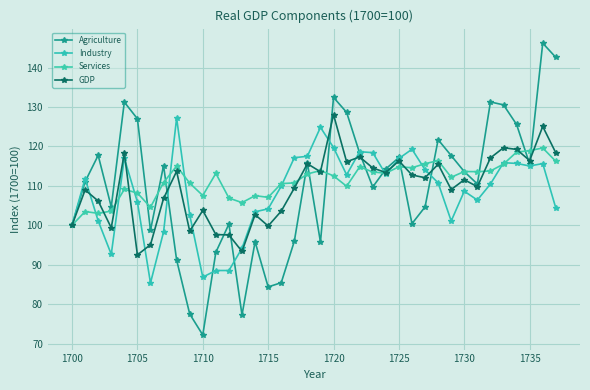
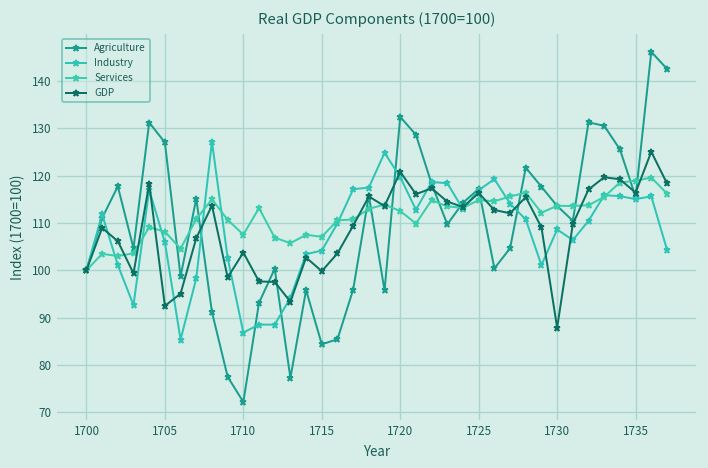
GDP, 1720: 128 -> 121
GDP, 1730: 112 -> 88
